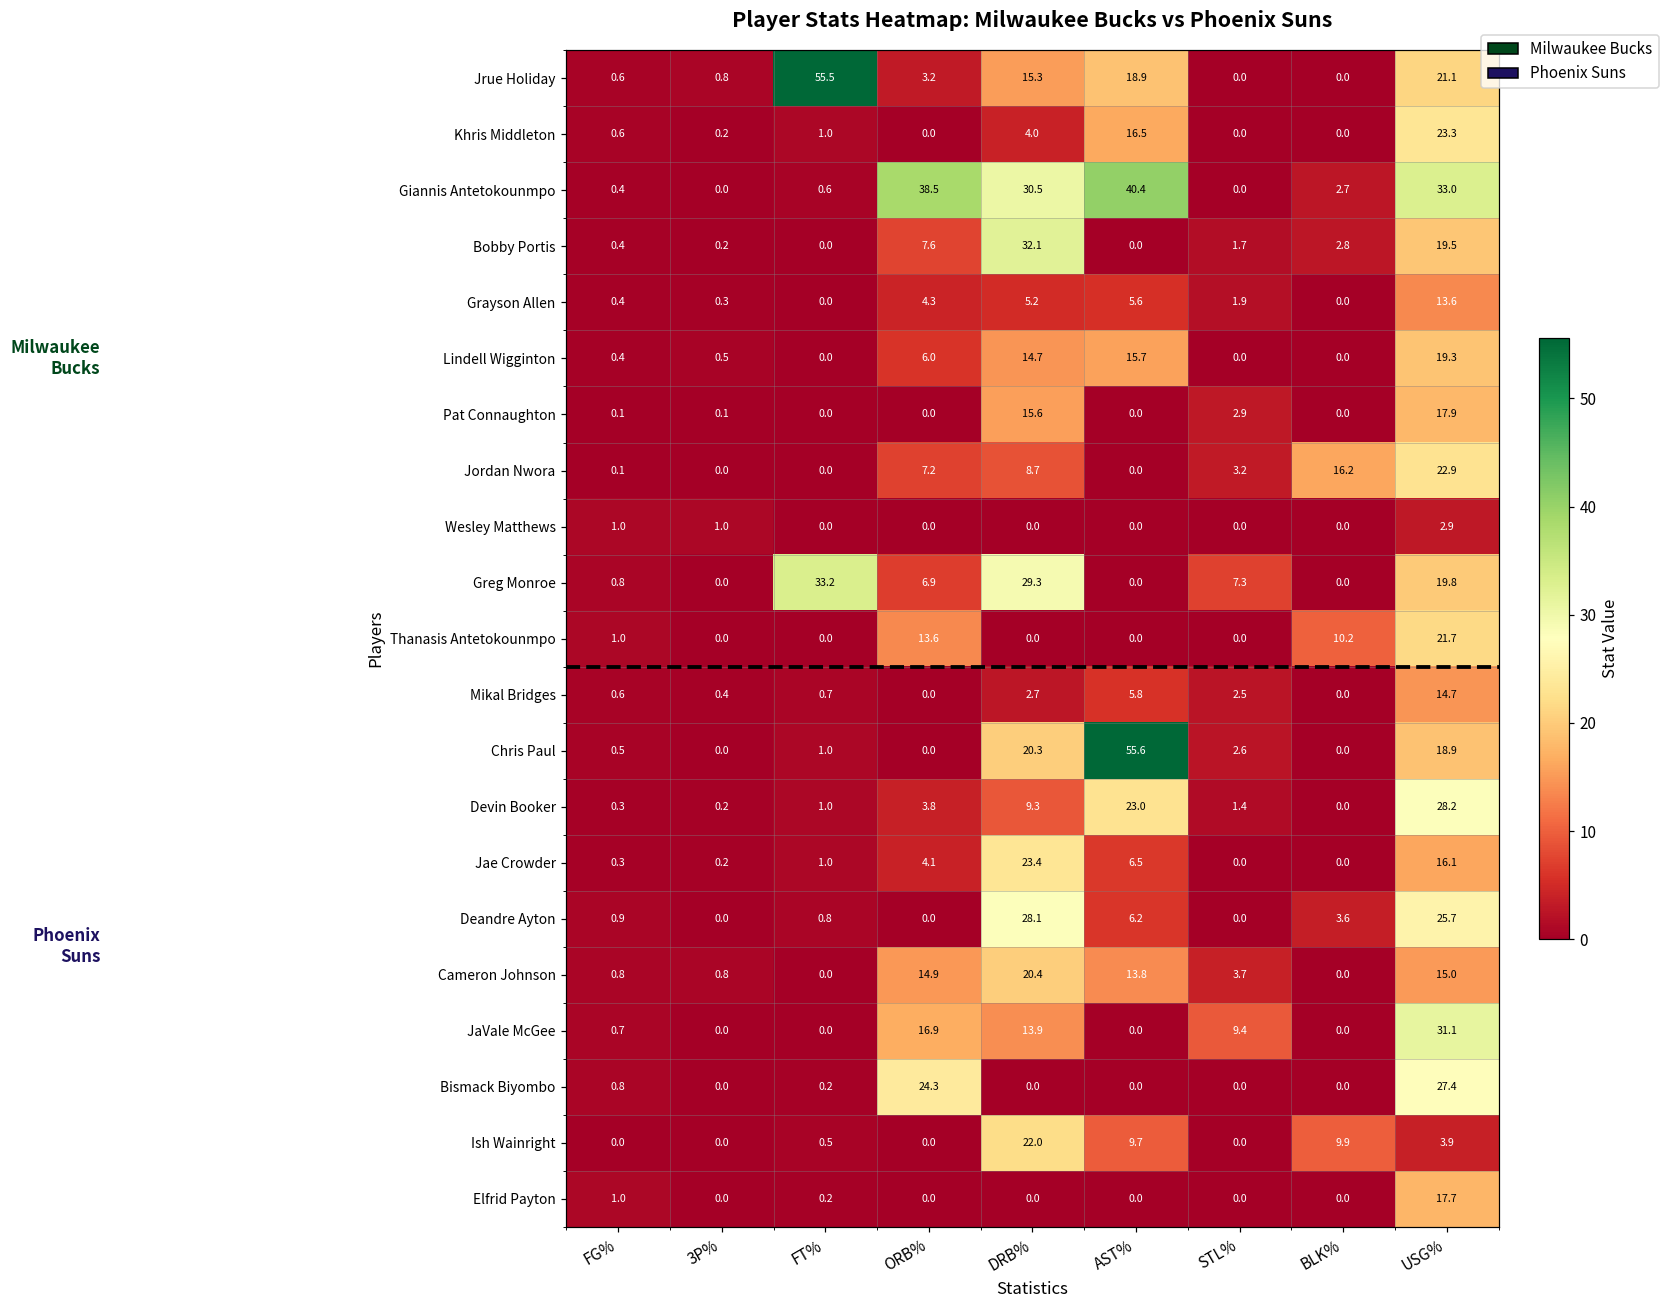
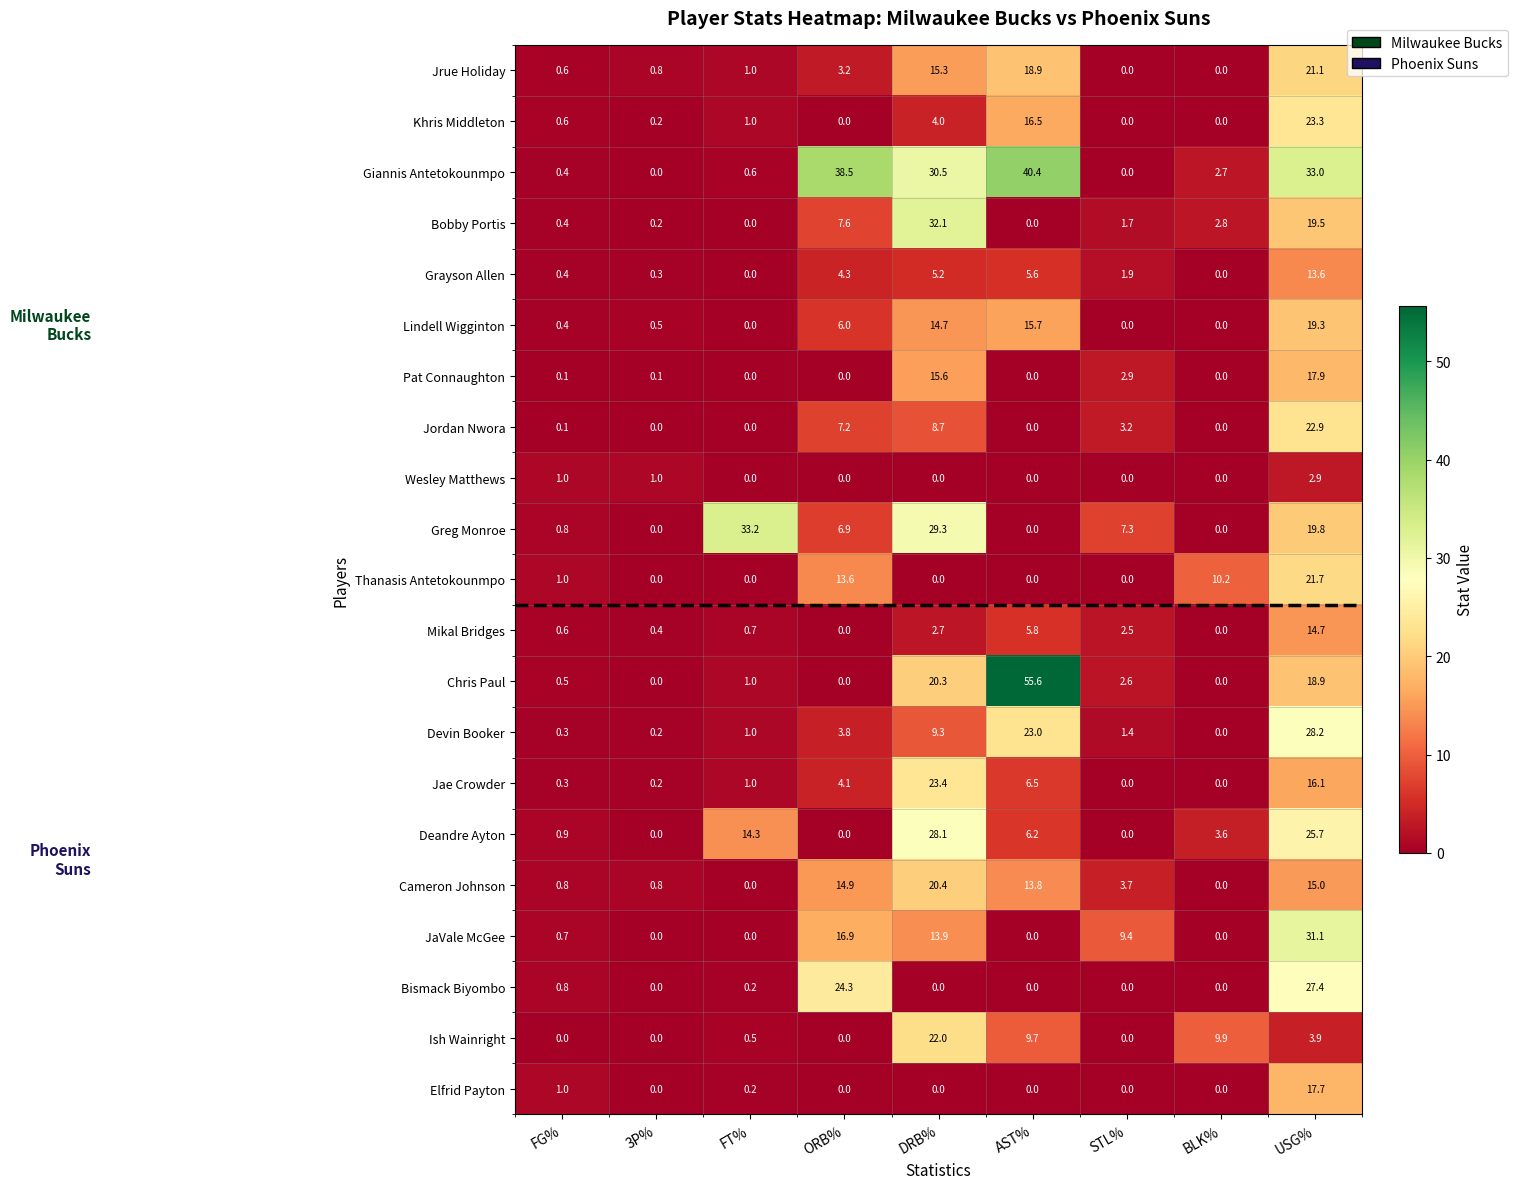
Jrue Holiday, FT%: 55.5 -> 1.0
Jordan Nwora, BLK%: 16.2 -> 0.0
Deandre Ayton, FT%: 0.8 -> 14.3
